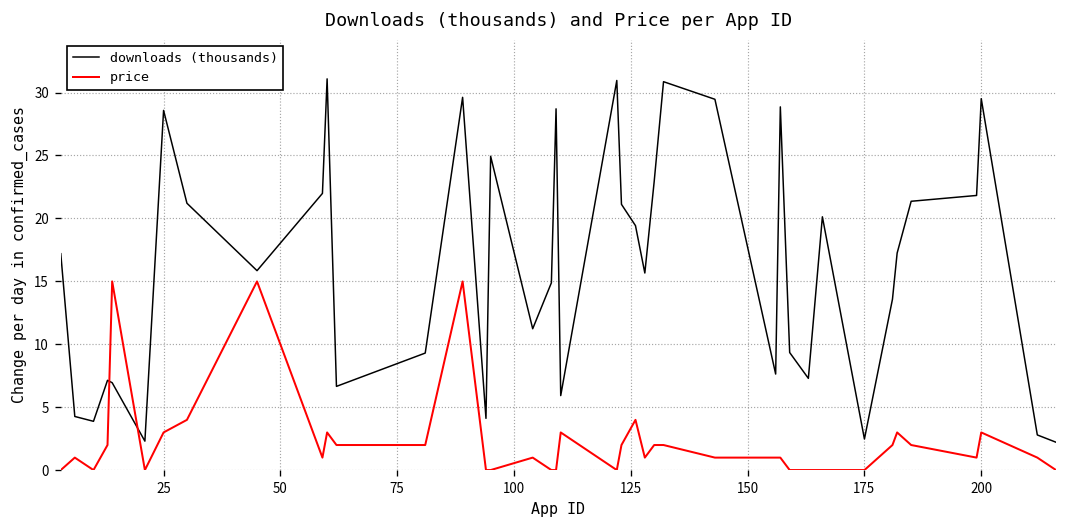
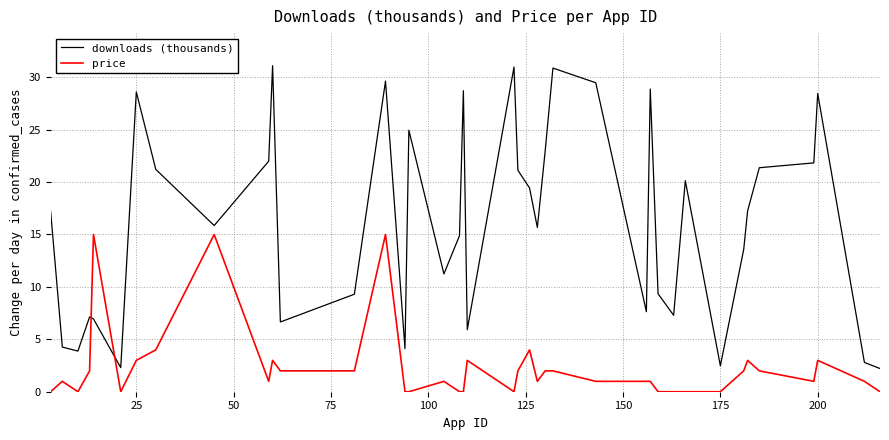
downloads (thousands), 200: 29.5 -> 28.4
